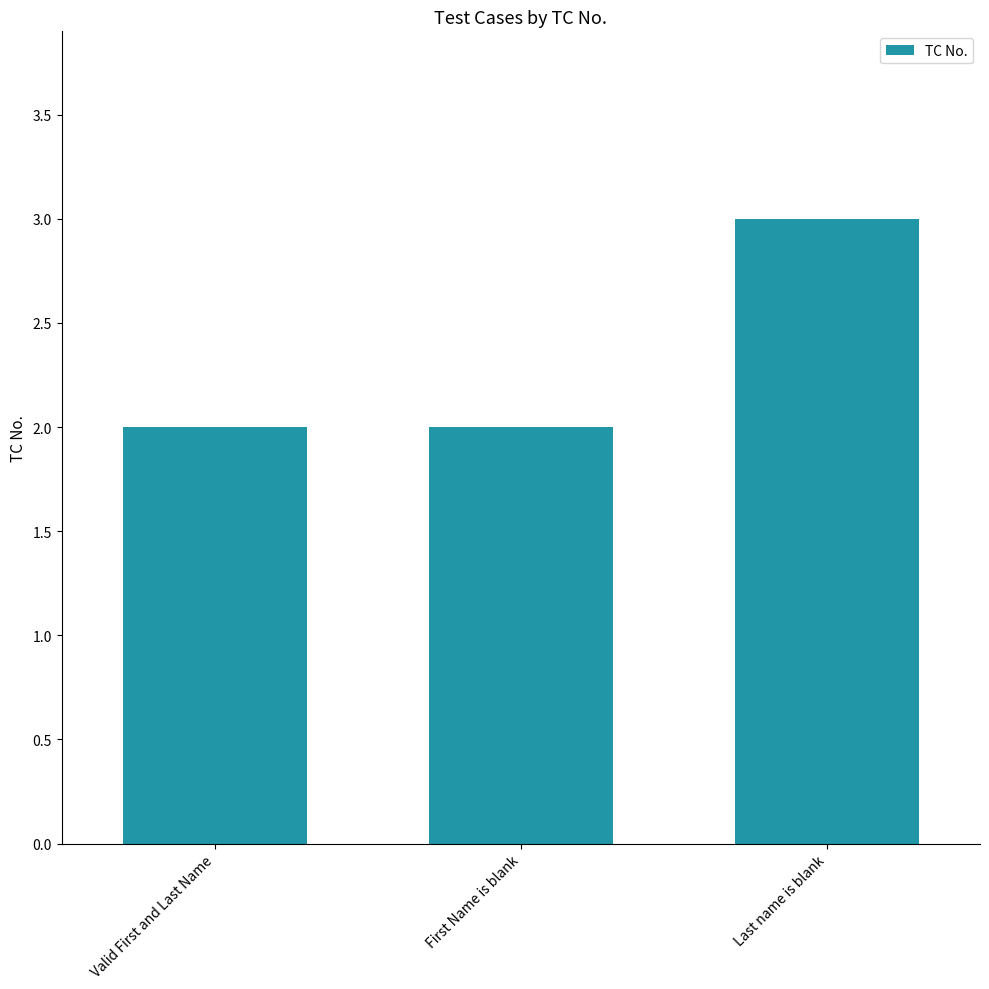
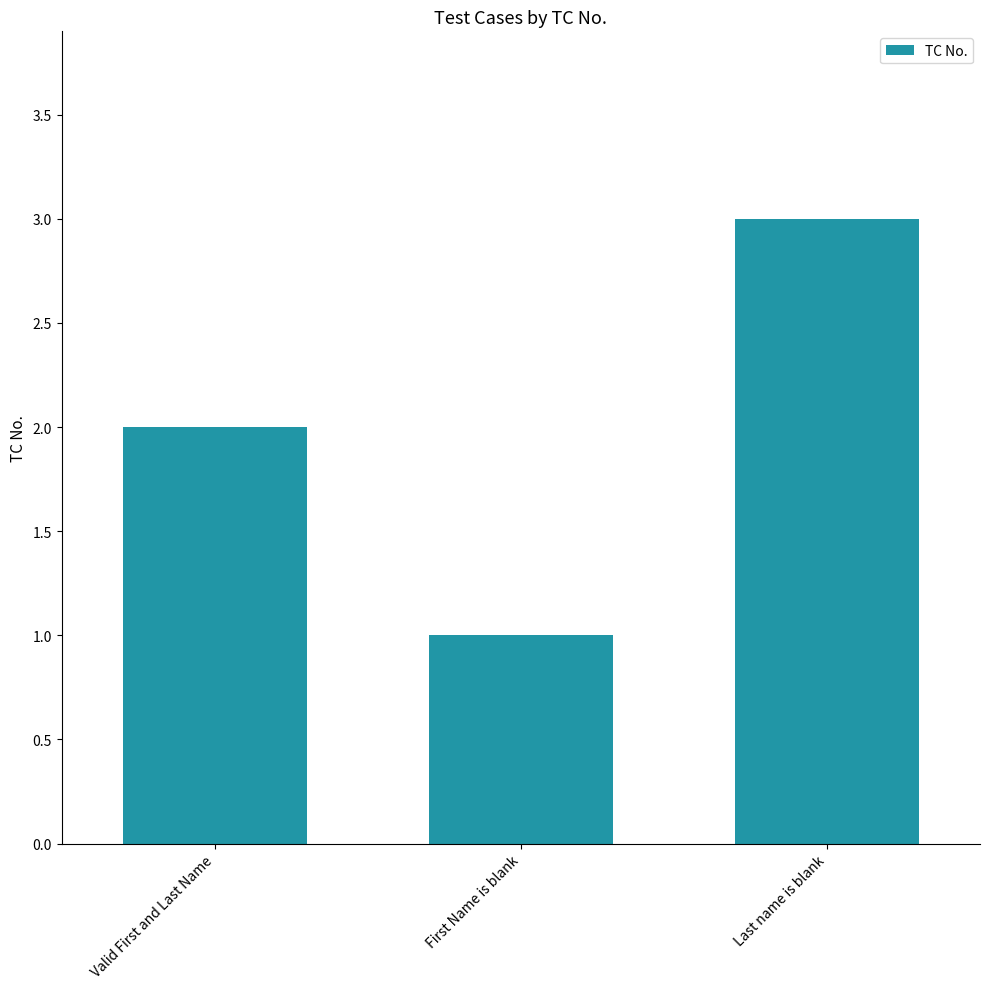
First Name is blank: 2 -> 1
